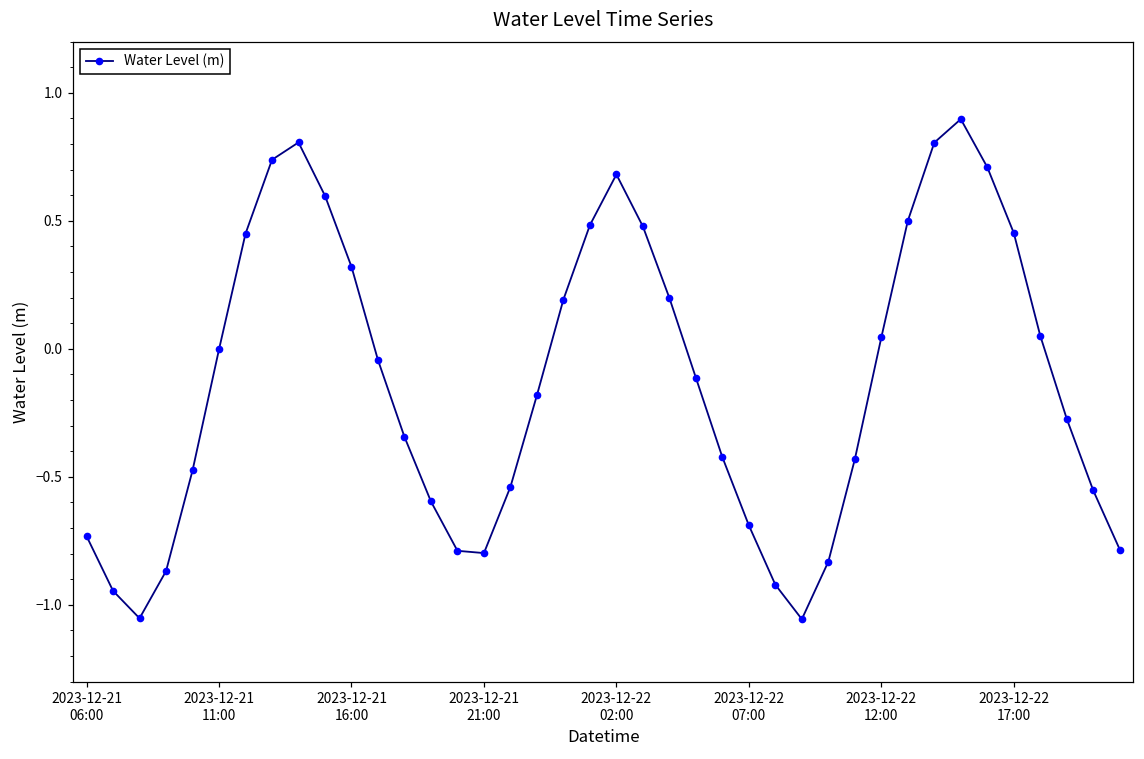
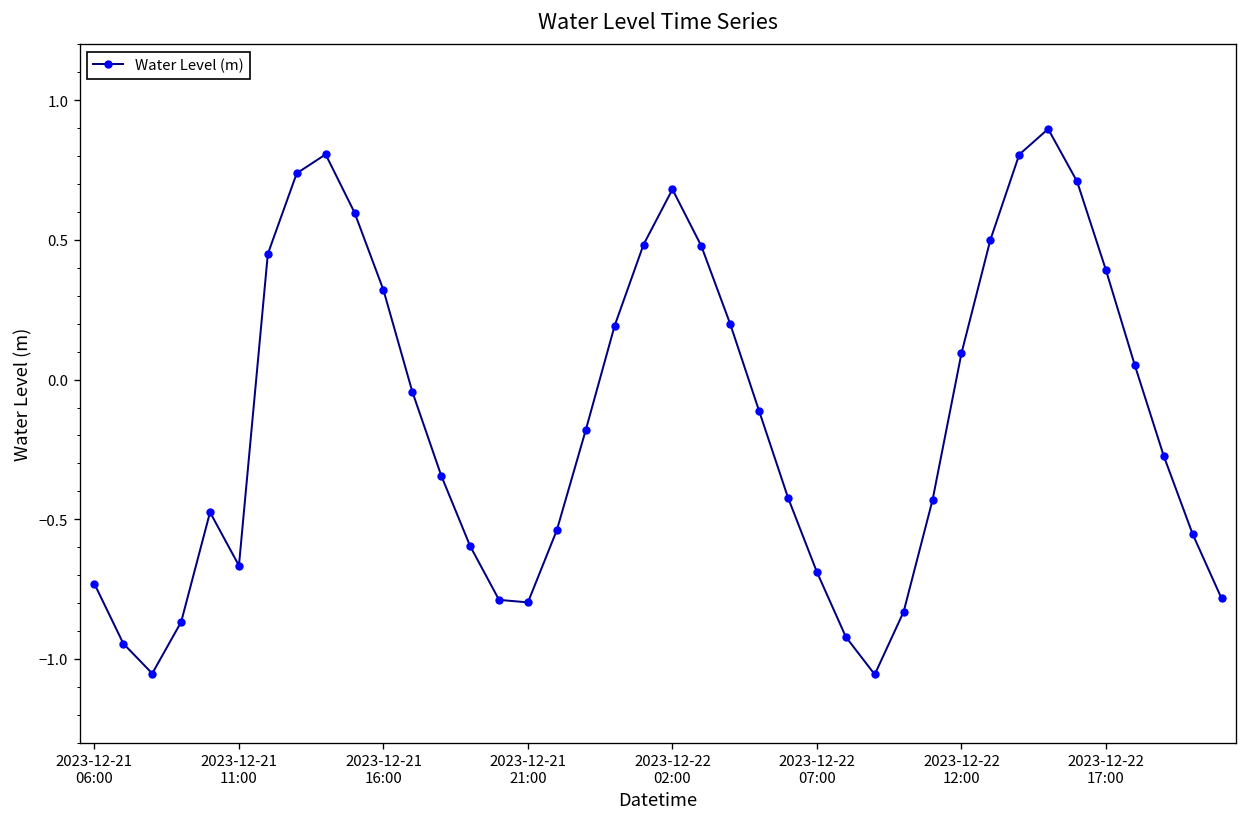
2023-12-21 11:00: 0.00 -> -0.67
2023-12-22 12:00: 0.04 -> 0.09
2023-12-22 17:00: 0.45 -> 0.39
